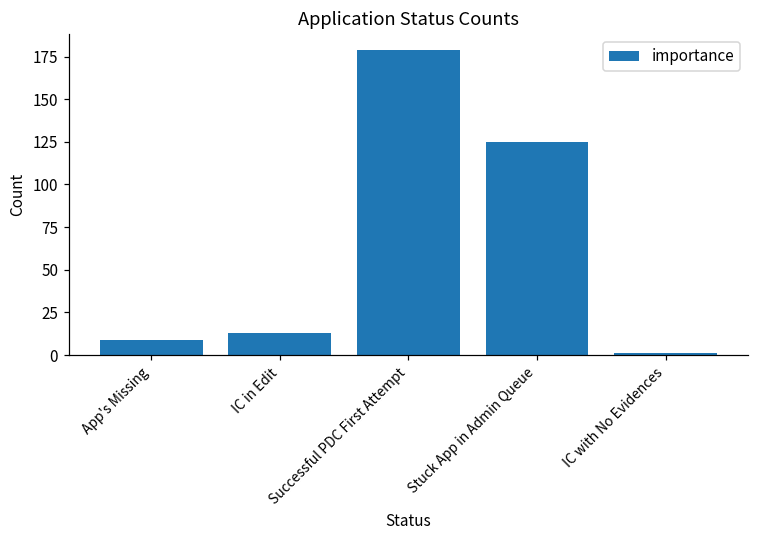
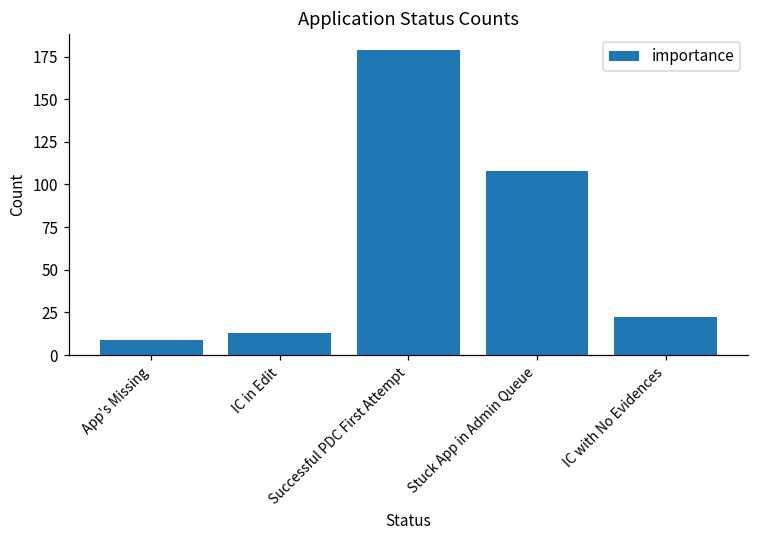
Stuck App in Admin Queue: 125 -> 108
IC with No Evidences: 1 -> 22
